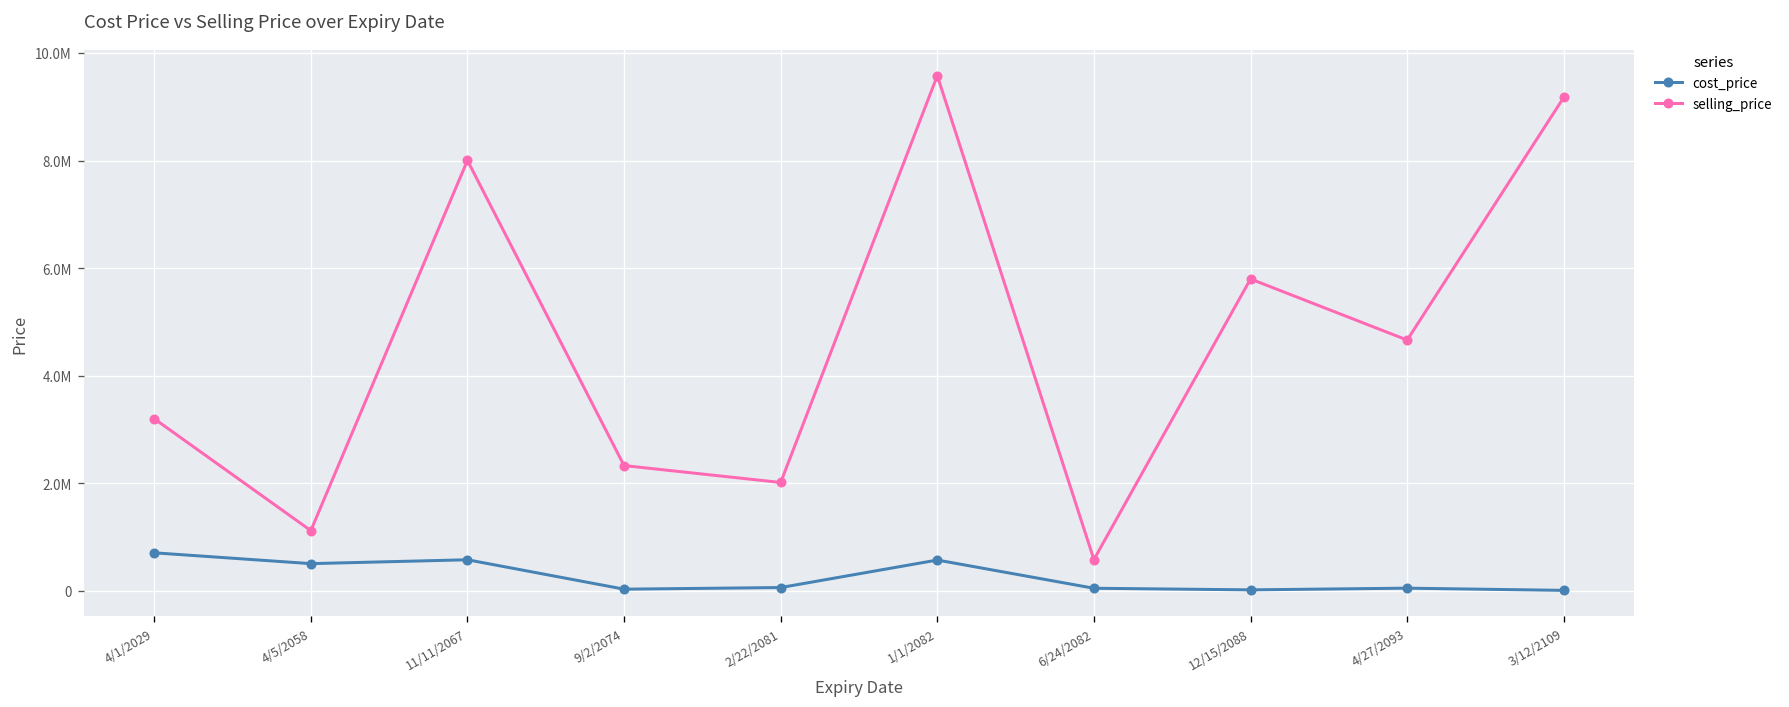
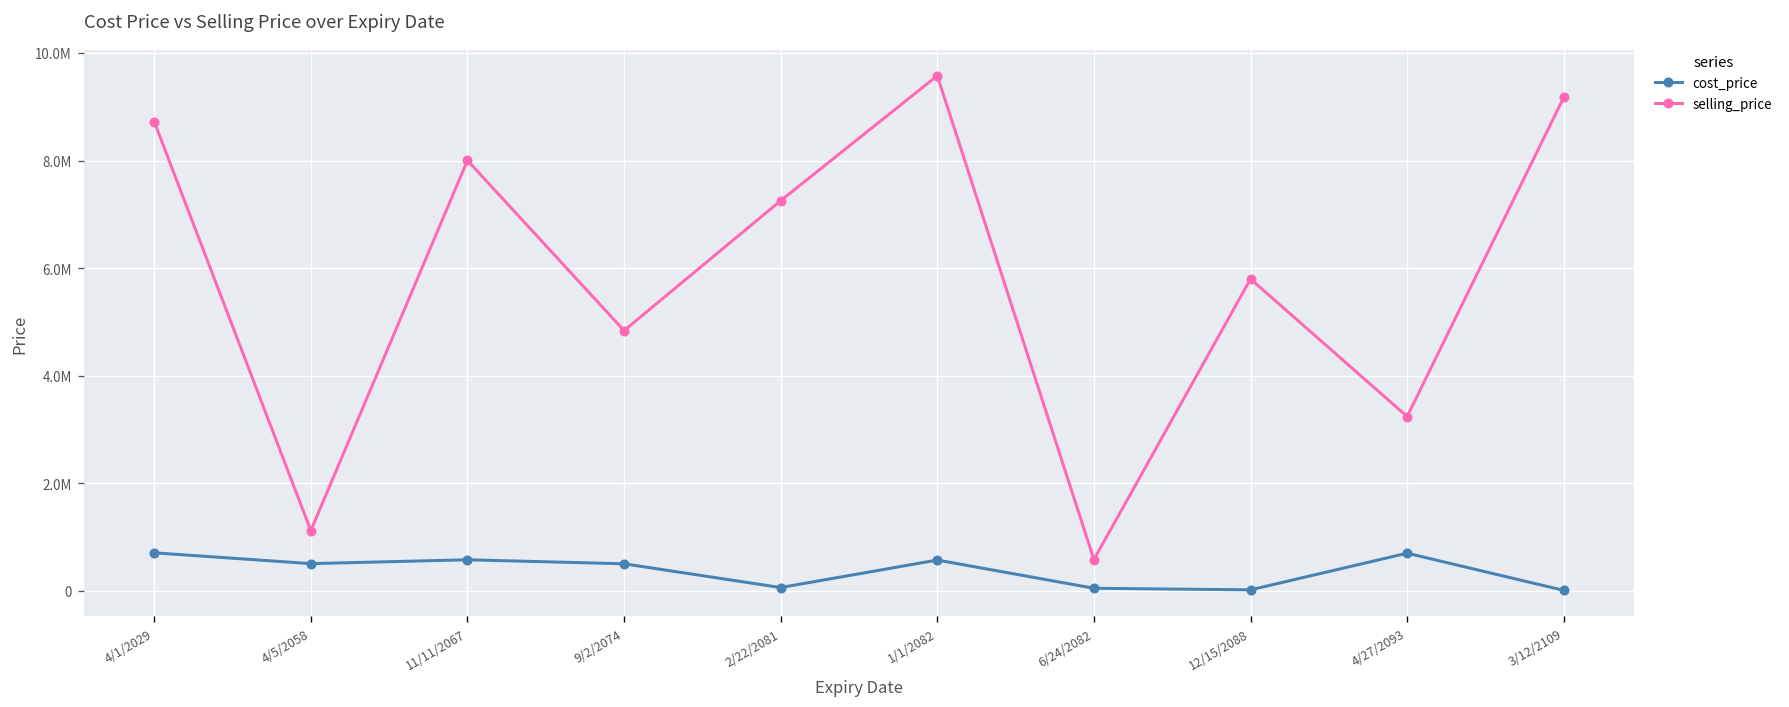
selling_price, 4/1/2029: 3200000 -> 8700000
cost_price, 9/2/2074: 0 -> 500000
selling_price, 9/2/2074: 2300000 -> 4800000
selling_price, 2/22/2081: 2000000 -> 7300000
cost_price, 4/27/2093: 0 -> 700000
selling_price, 4/27/2093: 4700000 -> 3200000
